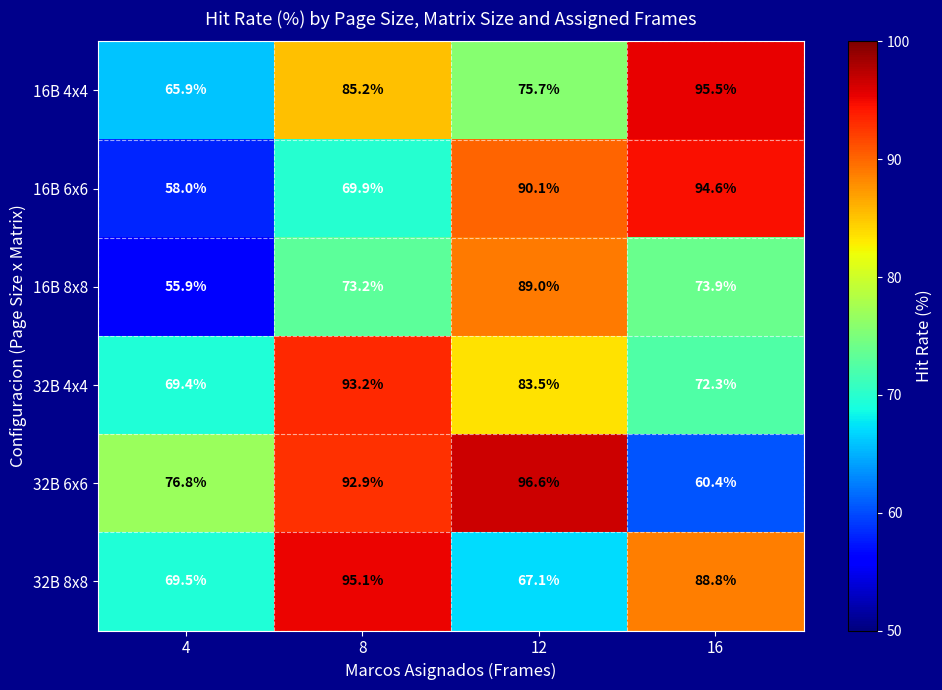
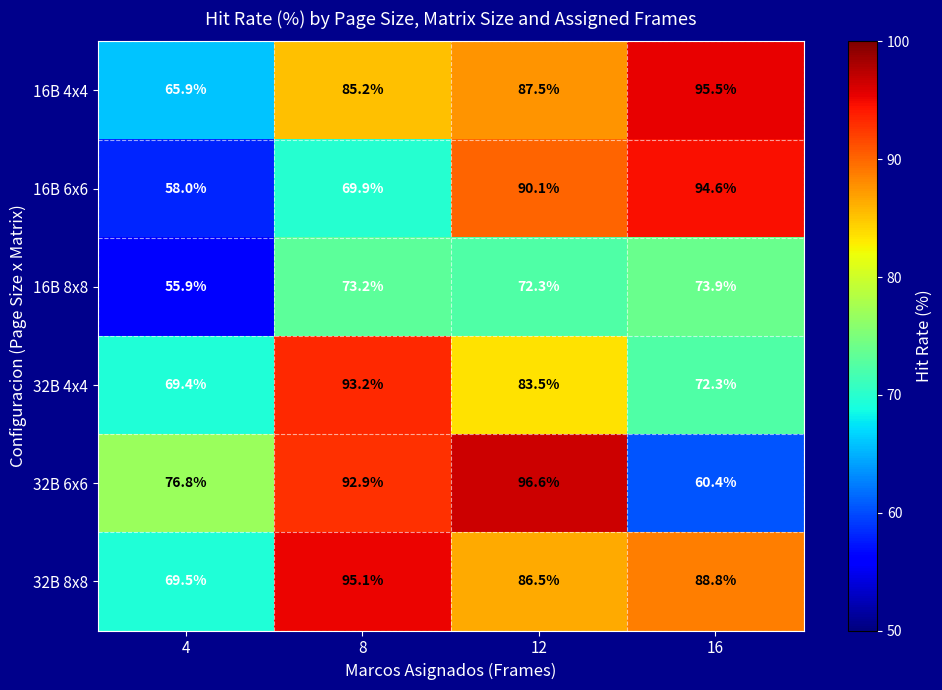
16B 4x4, 12: 75.7% -> 87.5%
16B 8x8, 12: 89.0% -> 72.3%
32B 8x8, 12: 67.1% -> 86.5%
